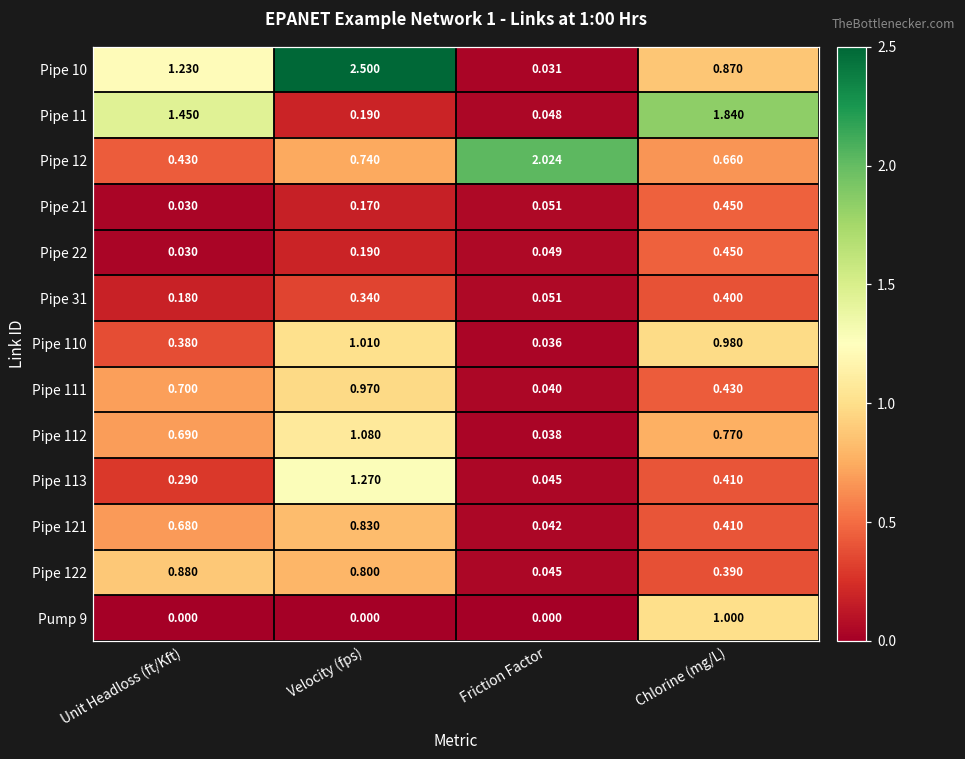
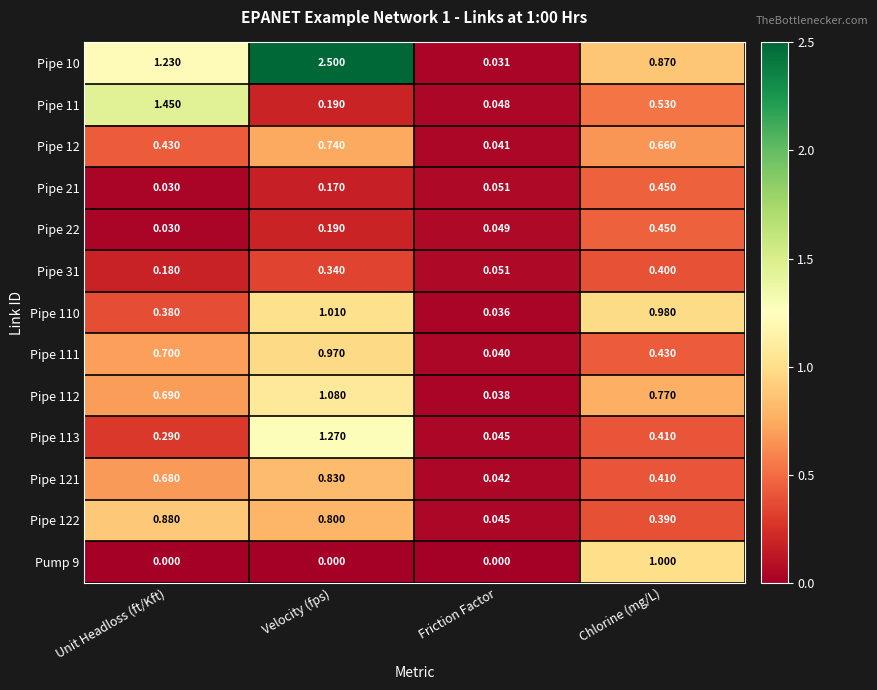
Pipe 11, Chlorine (mg/L): 1.840 -> 0.530
Pipe 12, Friction Factor: 2.024 -> 0.041
